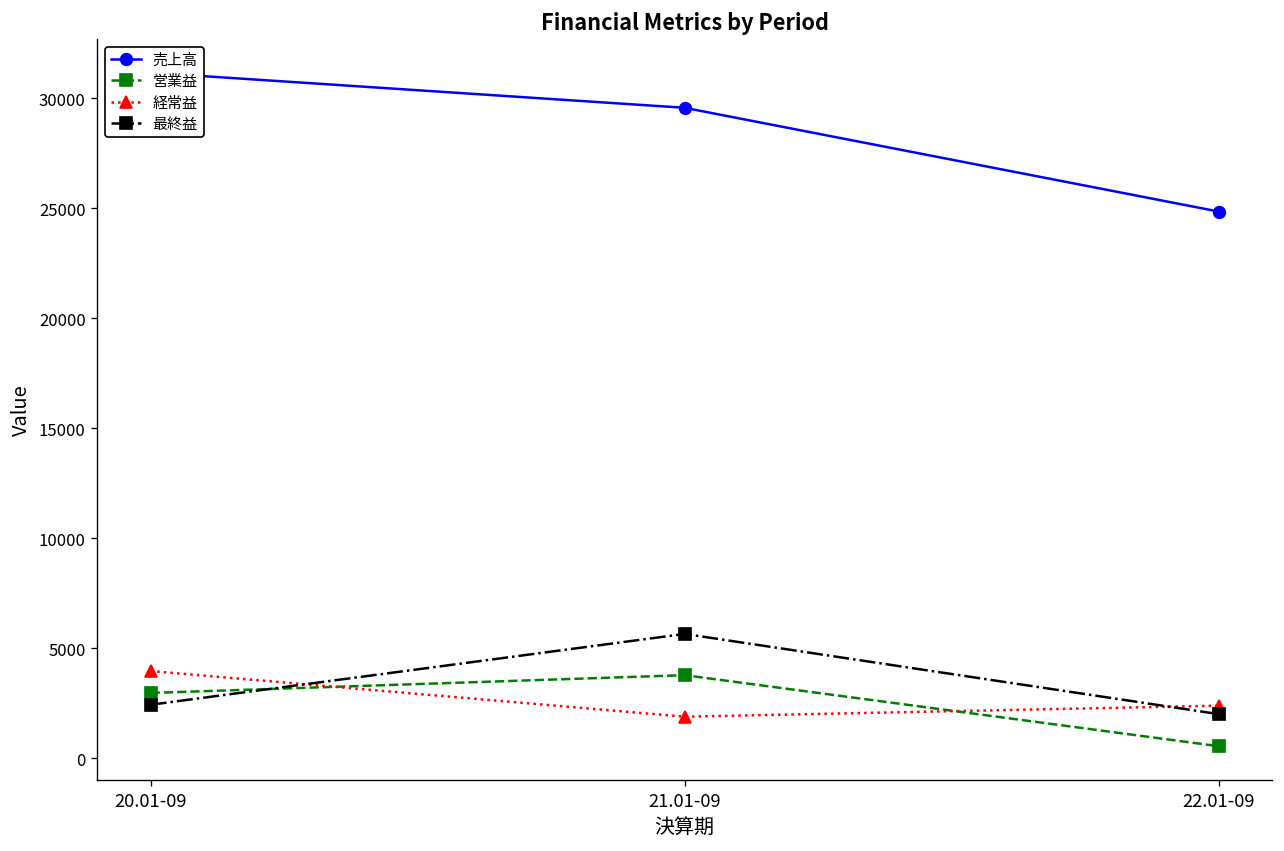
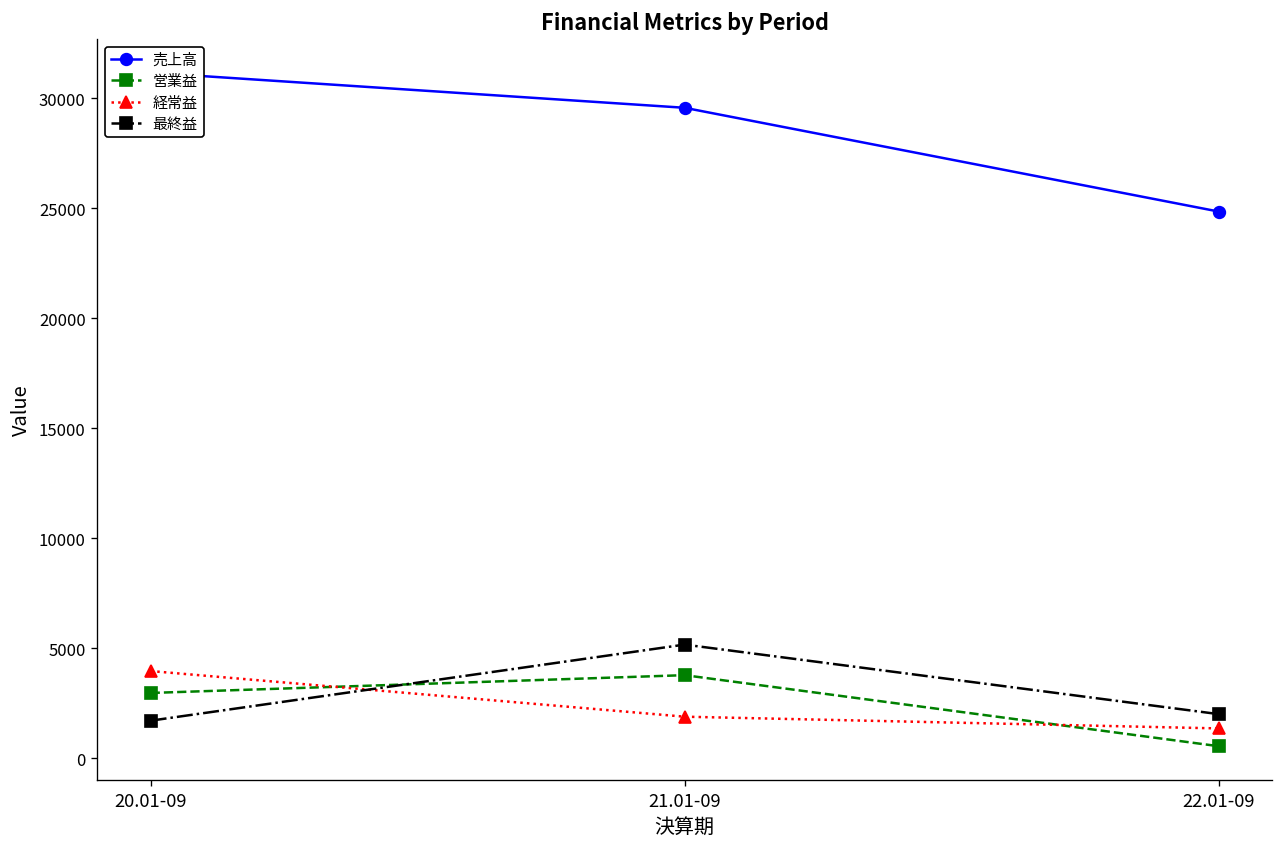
最終益, 20.01-09: 2400 -> 1700
最終益, 21.01-09: 5700 -> 5200
経常益, 22.01-09: 2400 -> 1400
